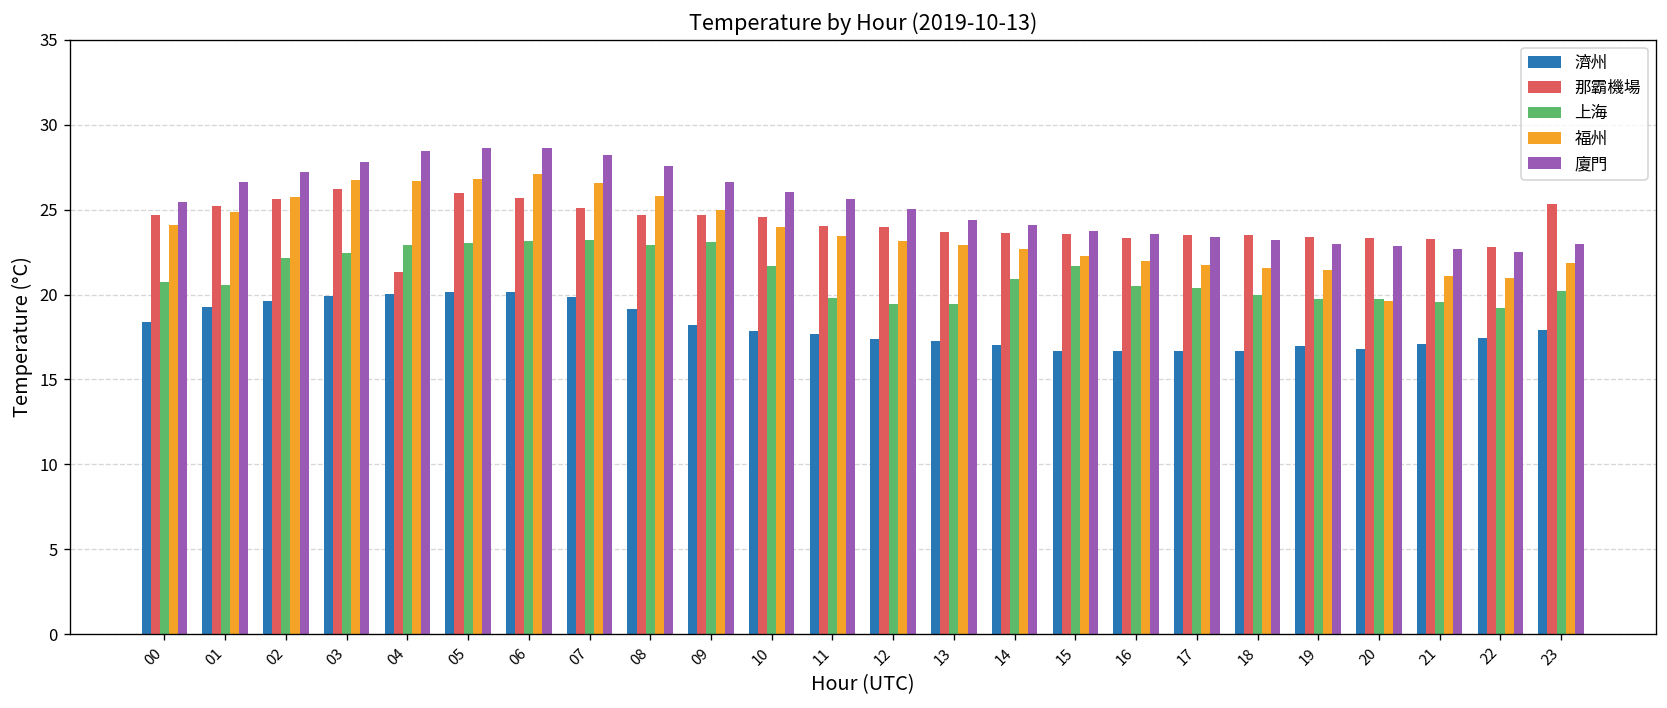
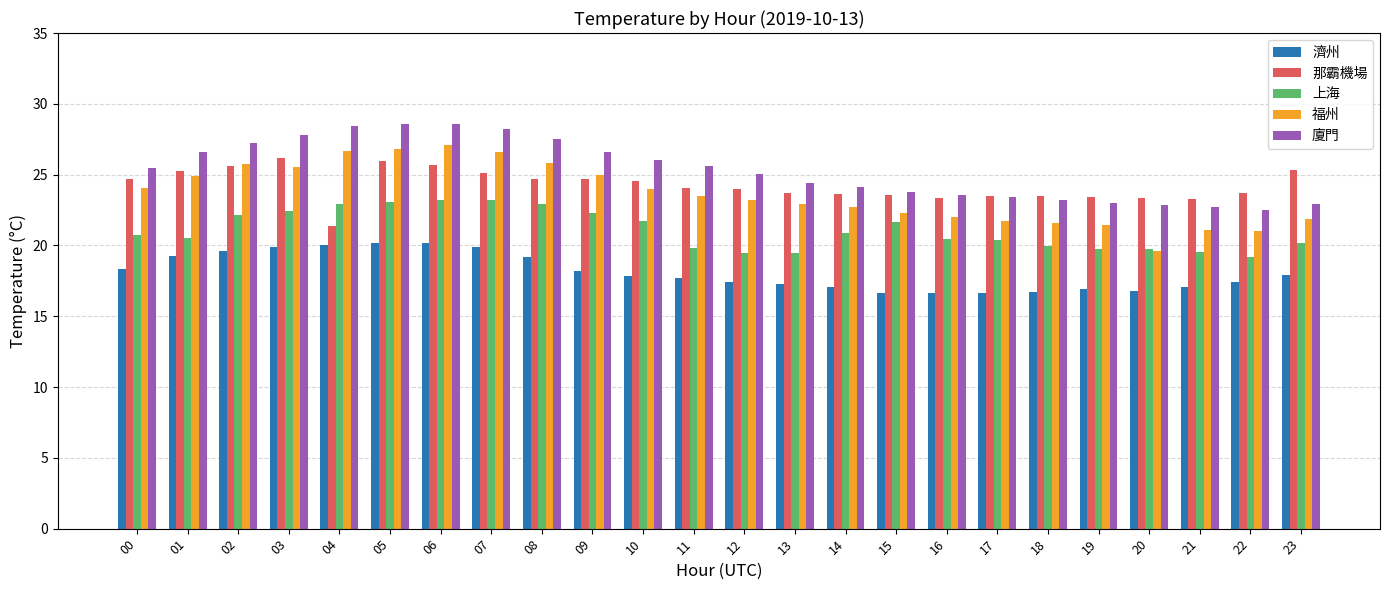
福州, 03: 26.7 -> 25.5
上海, 09: 23.1 -> 22.3
那霸機場, 22: 22.8 -> 23.7
